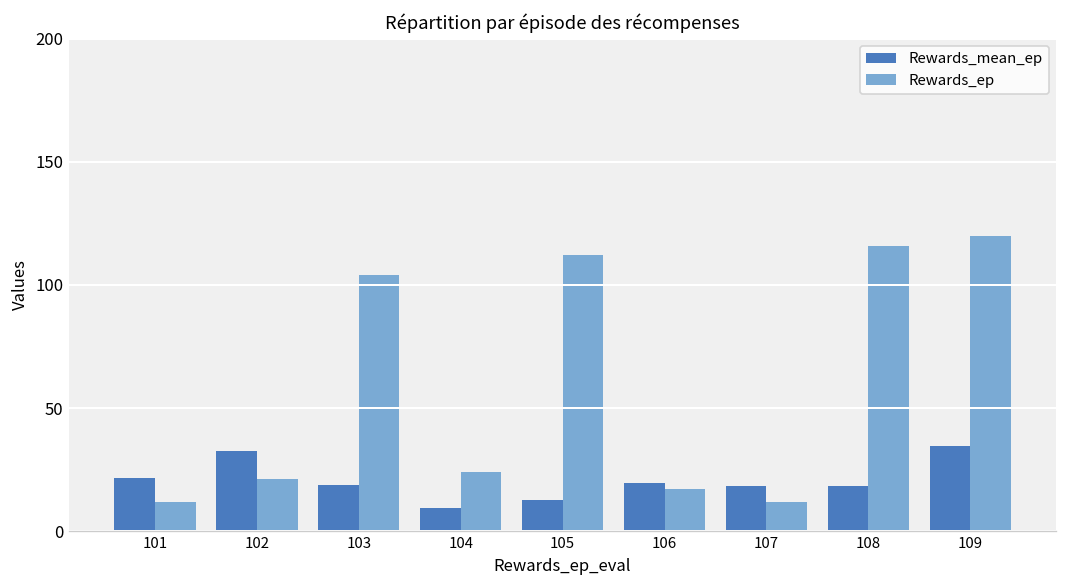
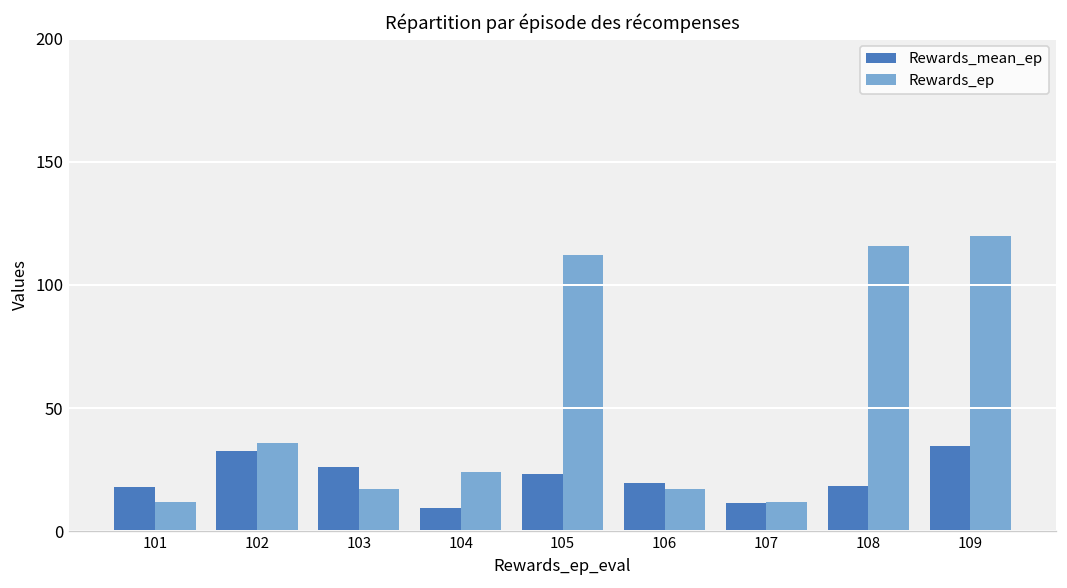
Rewards_mean_ep, 101: 22 -> 18
Rewards_ep, 102: 21 -> 36
Rewards_mean_ep, 103: 19 -> 26
Rewards_ep, 103: 104 -> 17
Rewards_mean_ep, 105: 13 -> 23
Rewards_mean_ep, 107: 18 -> 11
